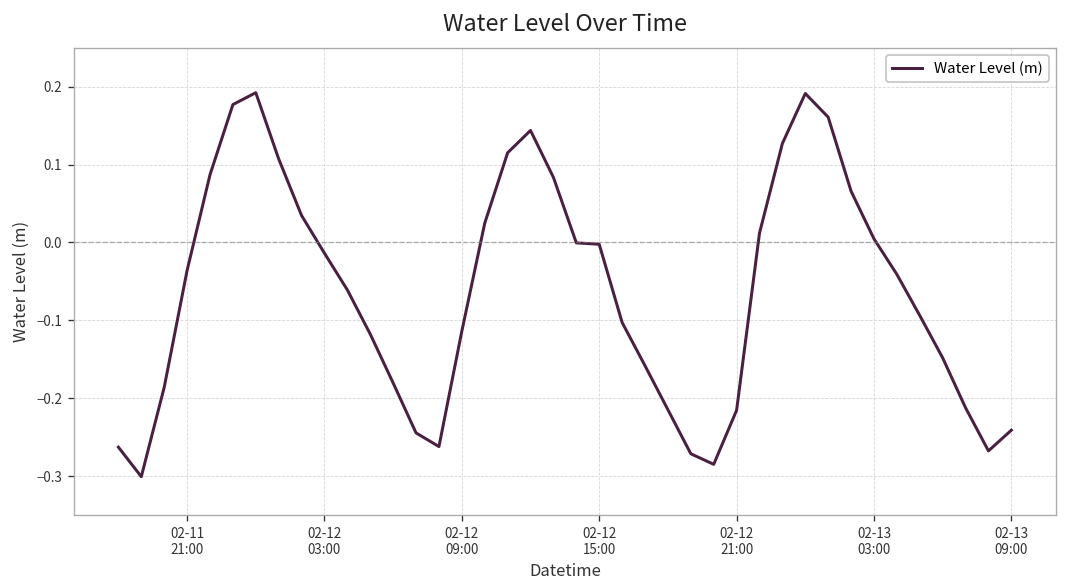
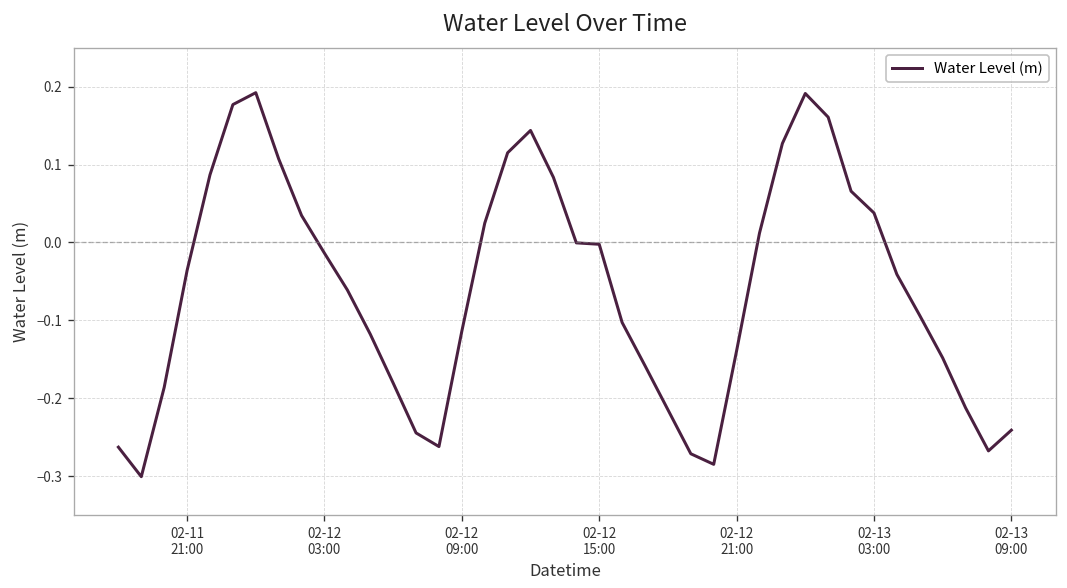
02-12 21:00: -0.22 -> -0.14
02-13 03:00: 0.00 -> 0.04
